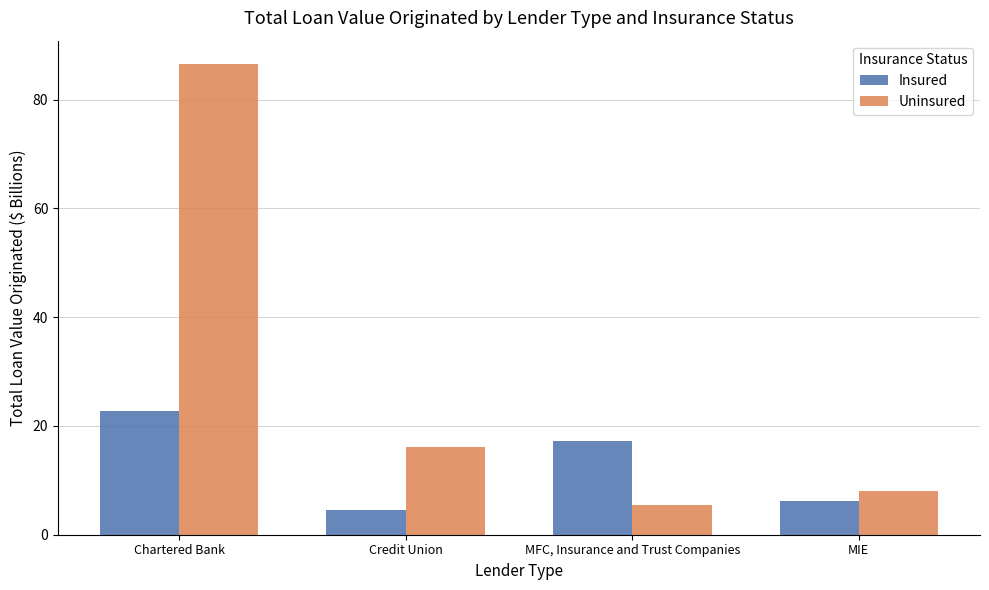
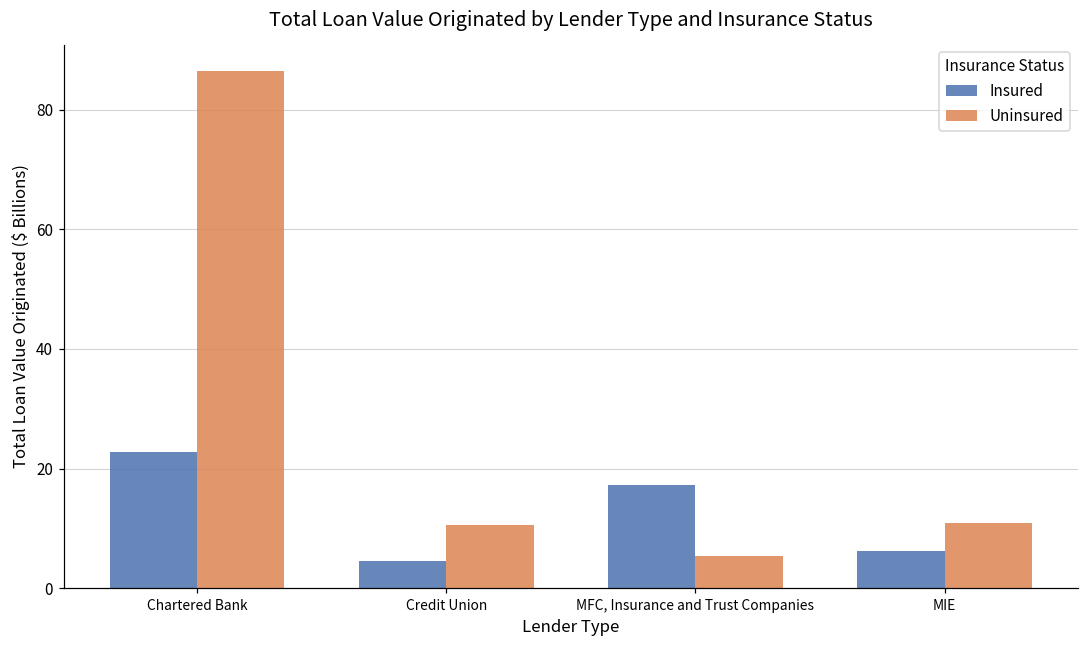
Uninsured, Credit Union: 16 -> 11
Uninsured, MIE: 8 -> 11
